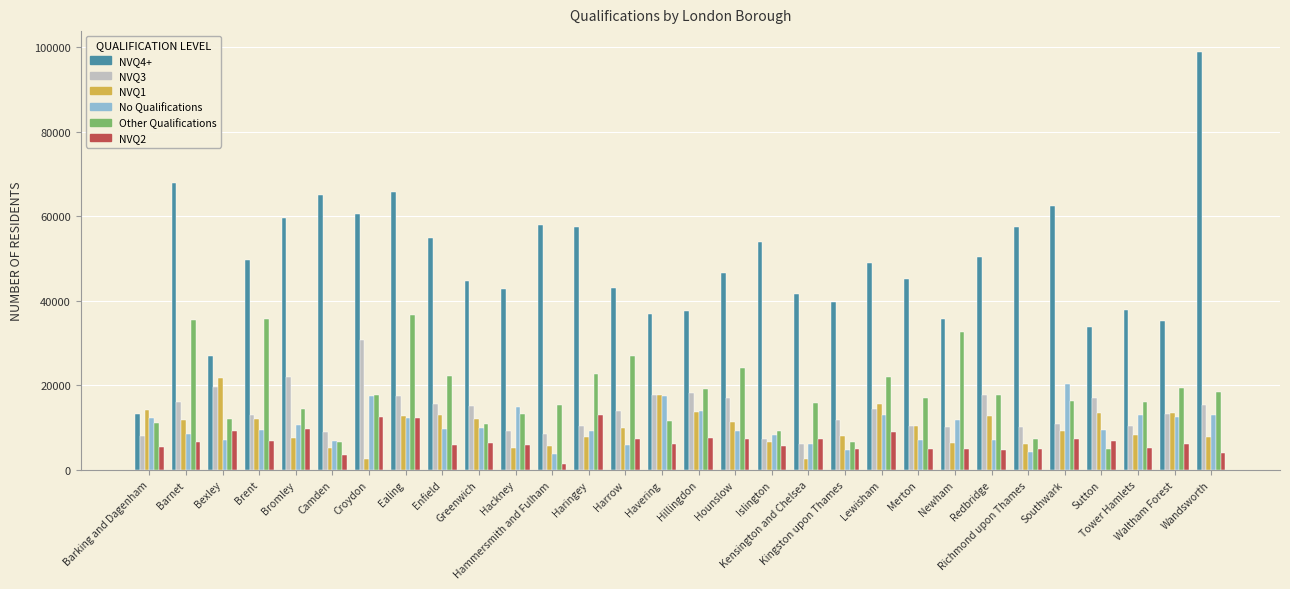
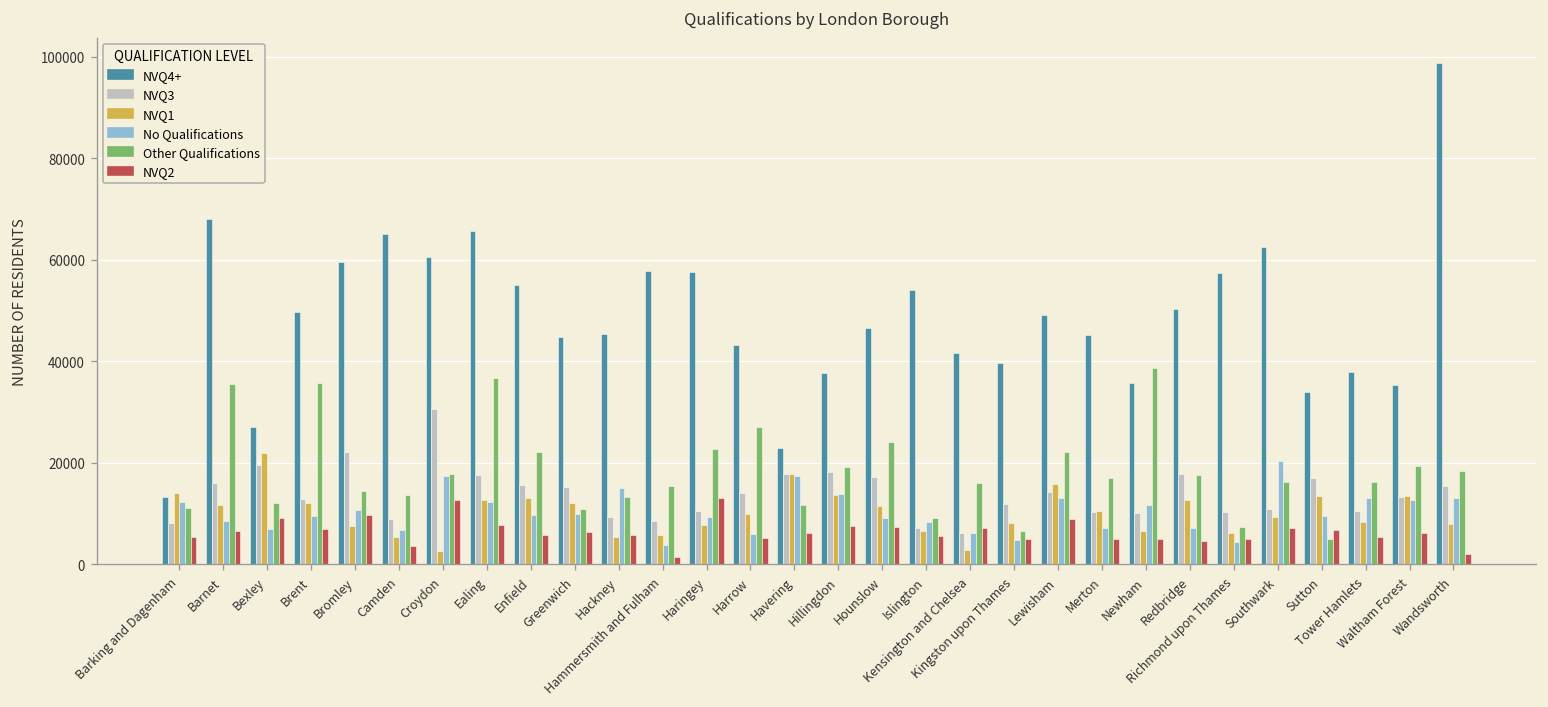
Other Qualifications, Camden: 7000 -> 14000
NVQ2, Ealing: 12000 -> 8000
NVQ4+, Hackney: 43000 -> 45000
NVQ2, Harrow: 7000 -> 5000
NVQ4+, Havering: 37000 -> 23000
Other Qualifications, Newham: 33000 -> 39000
NVQ2, Wandsworth: 4000 -> 2000
